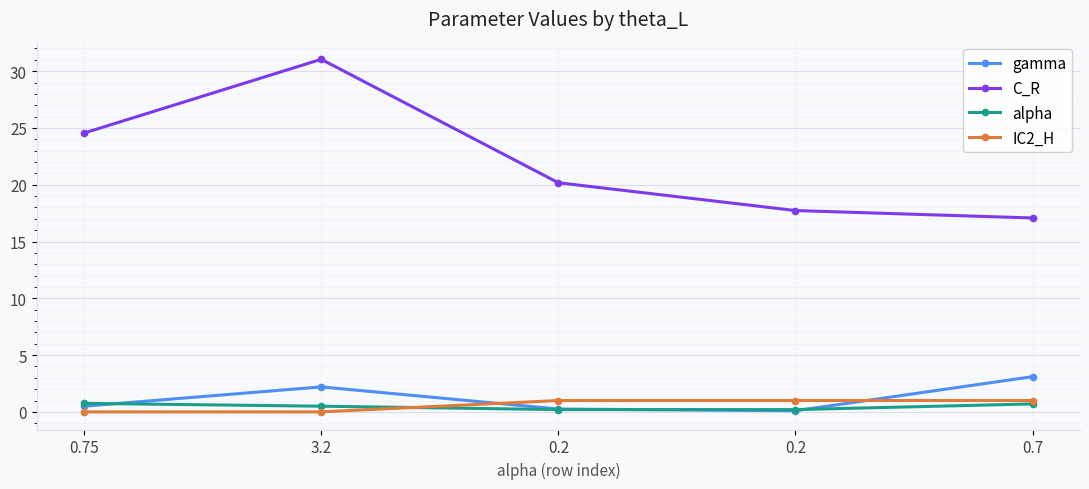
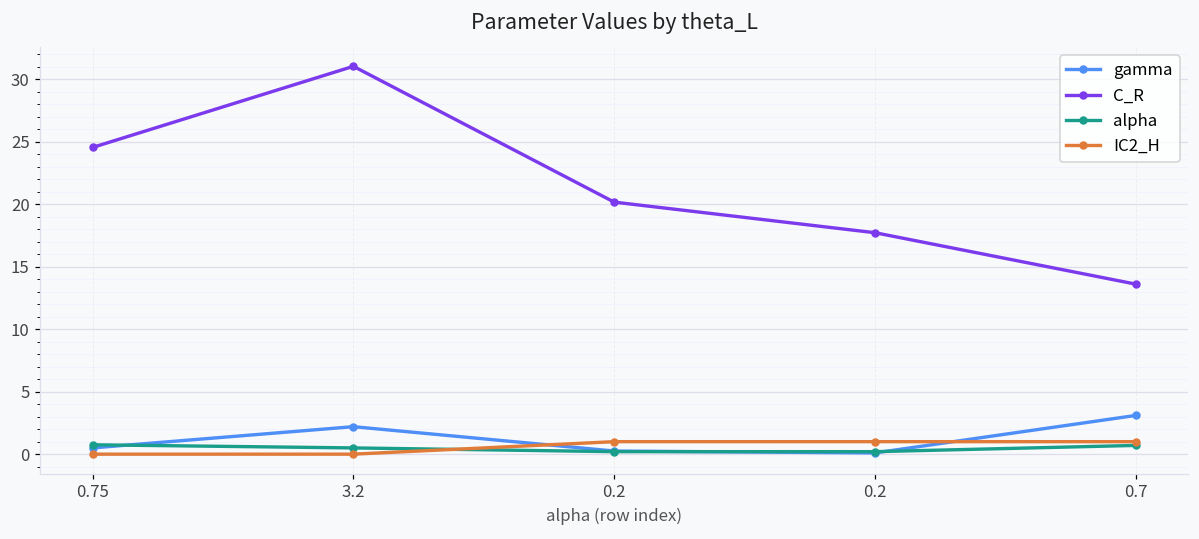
C_R, 0.7: 17.1 -> 13.6
